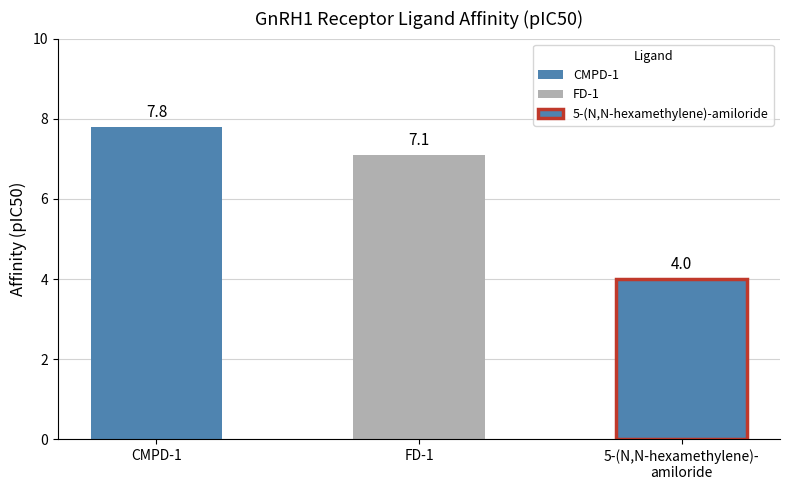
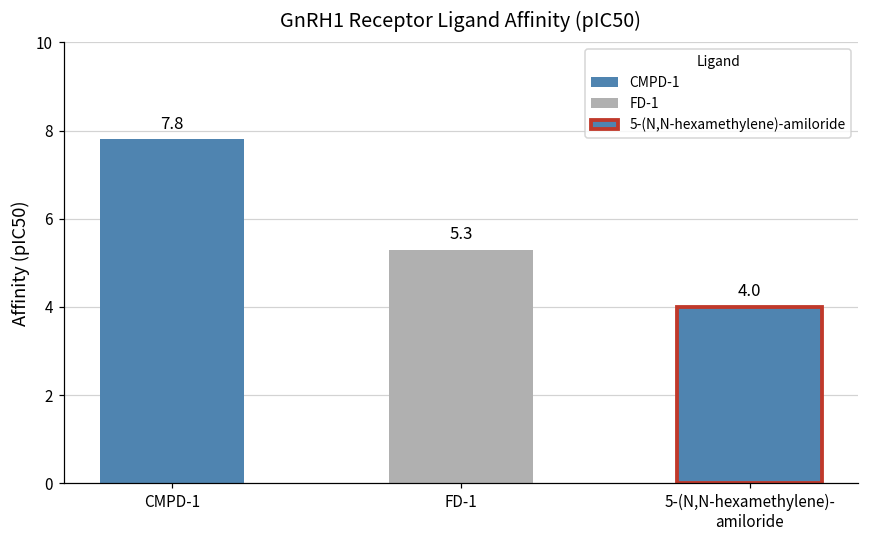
FD-1: 7.1 -> 5.3
